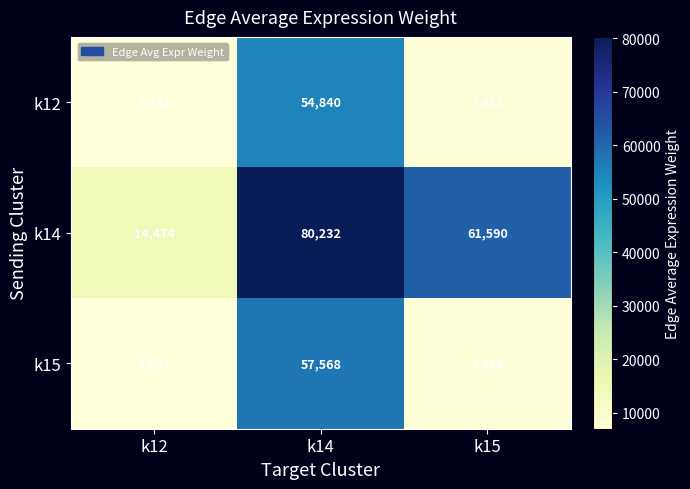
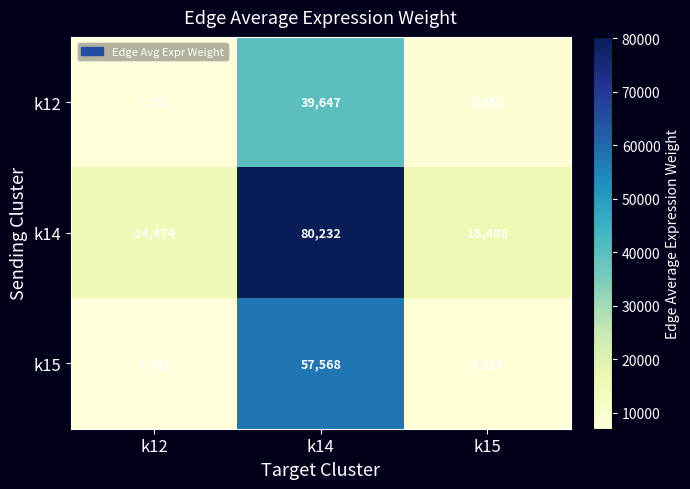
k12, k14: 54,840 -> 39,647
k14, k15: 61,590 -> 15,488
